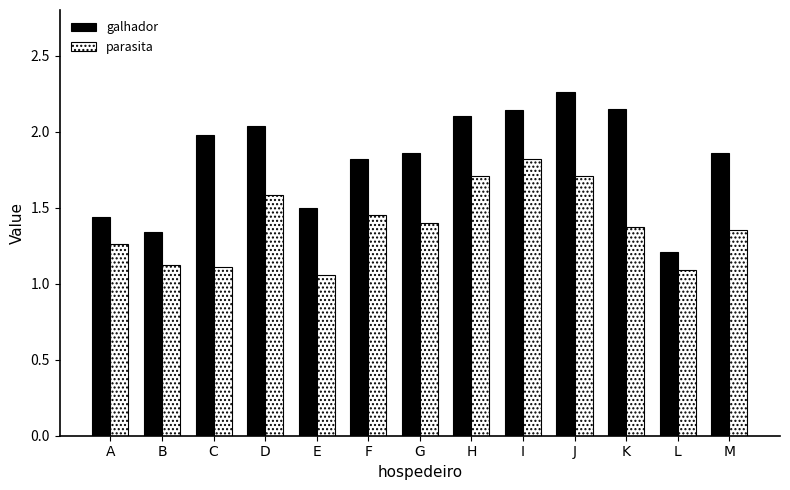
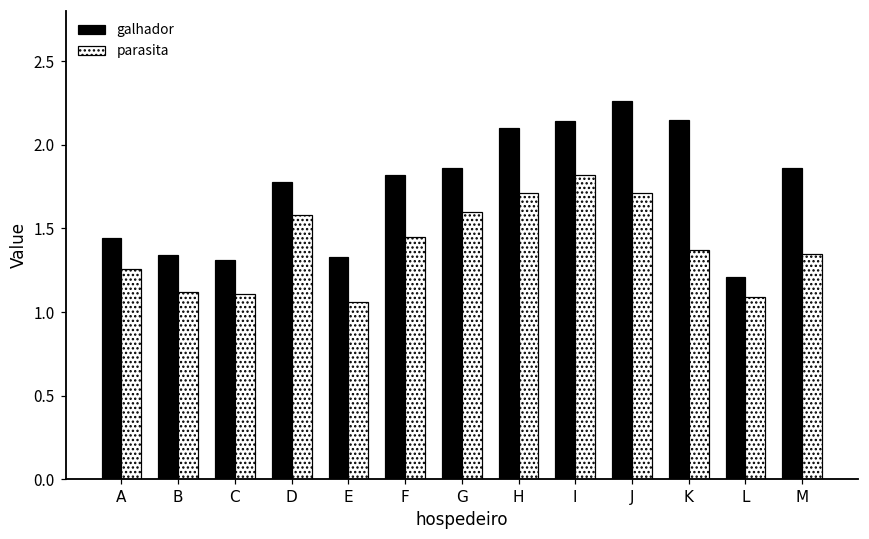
galhador, C: 1.98 -> 1.31
galhador, D: 2.04 -> 1.78
galhador, E: 1.50 -> 1.33
parasita, G: 1.4 -> 1.6
